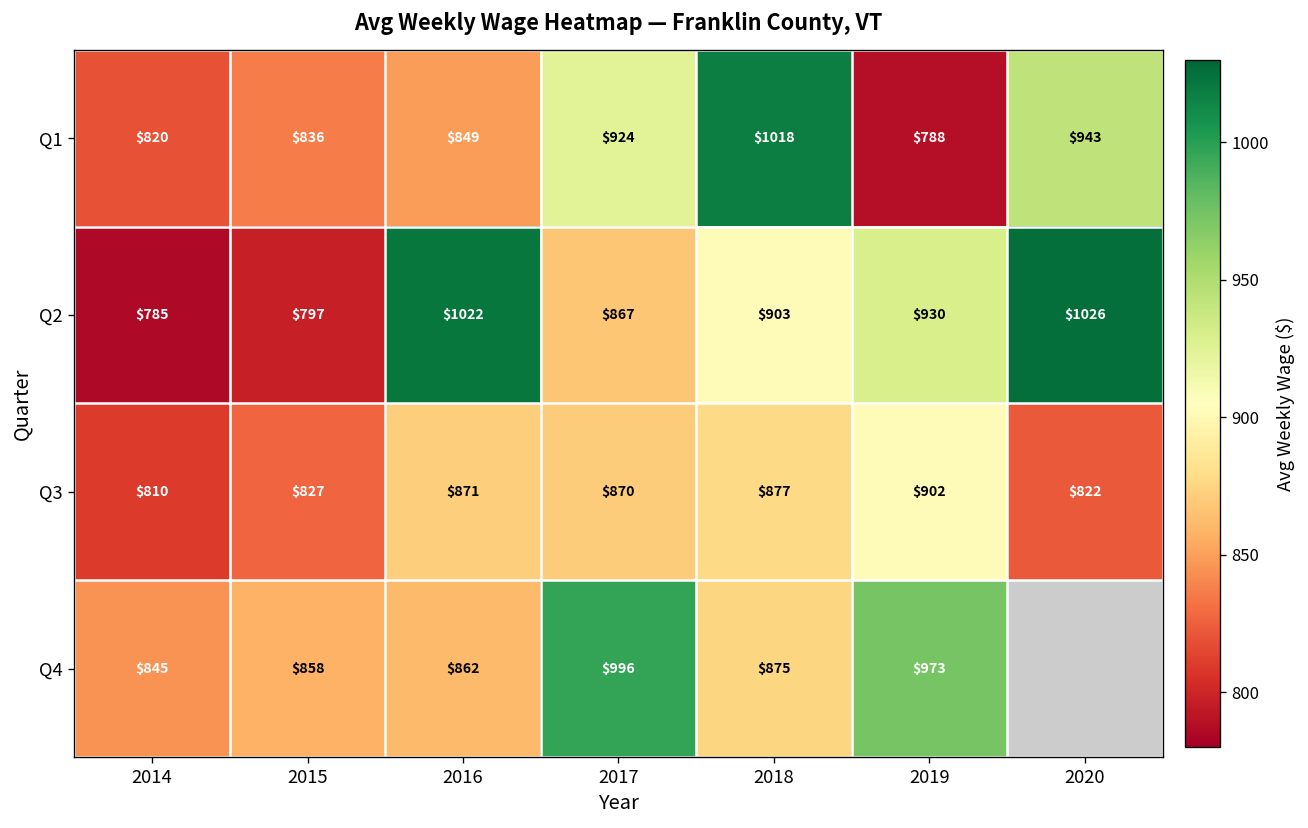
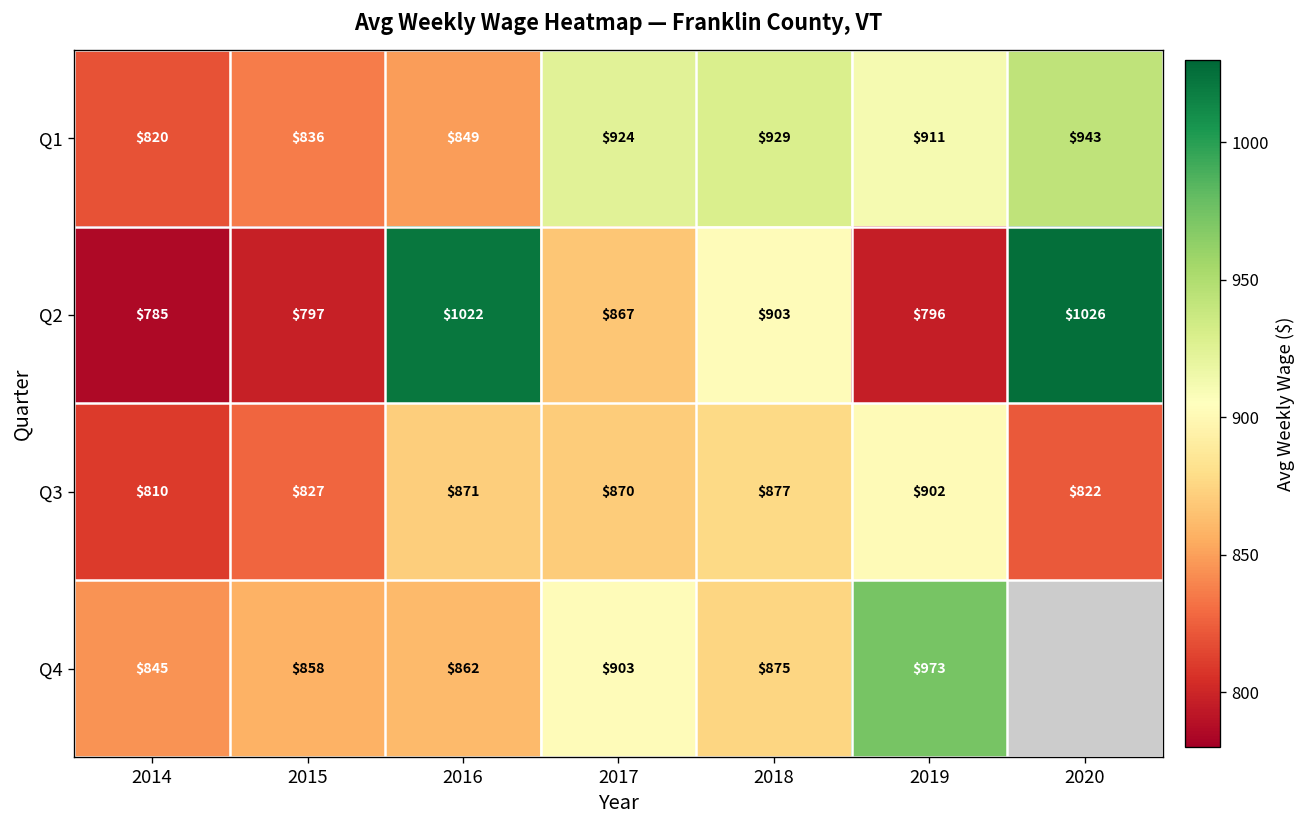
Q1, 2018: $1018 -> $929
Q1, 2019: $788 -> $911
Q2, 2019: $930 -> $796
Q4, 2017: $996 -> $903
